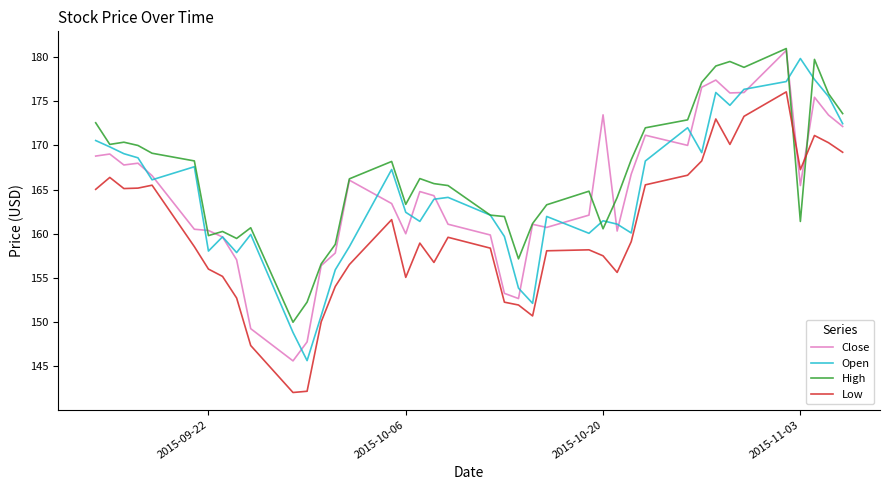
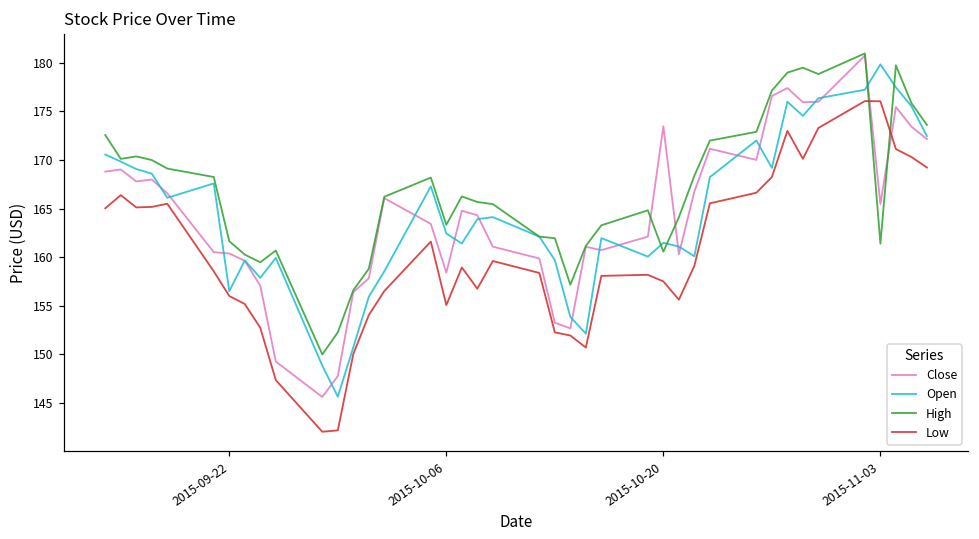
Open, 2015-09-22: 158 -> 156
High, 2015-09-22: 160 -> 162
Close, 2015-10-06: 160 -> 158
Low, 2015-11-03: 167 -> 176
